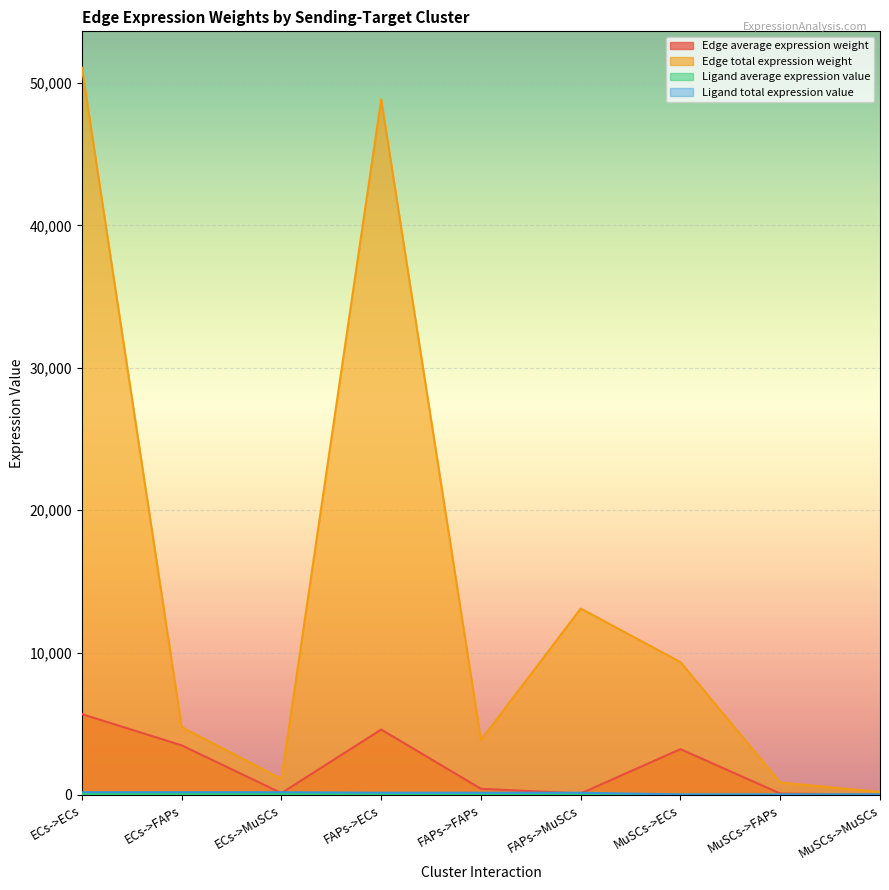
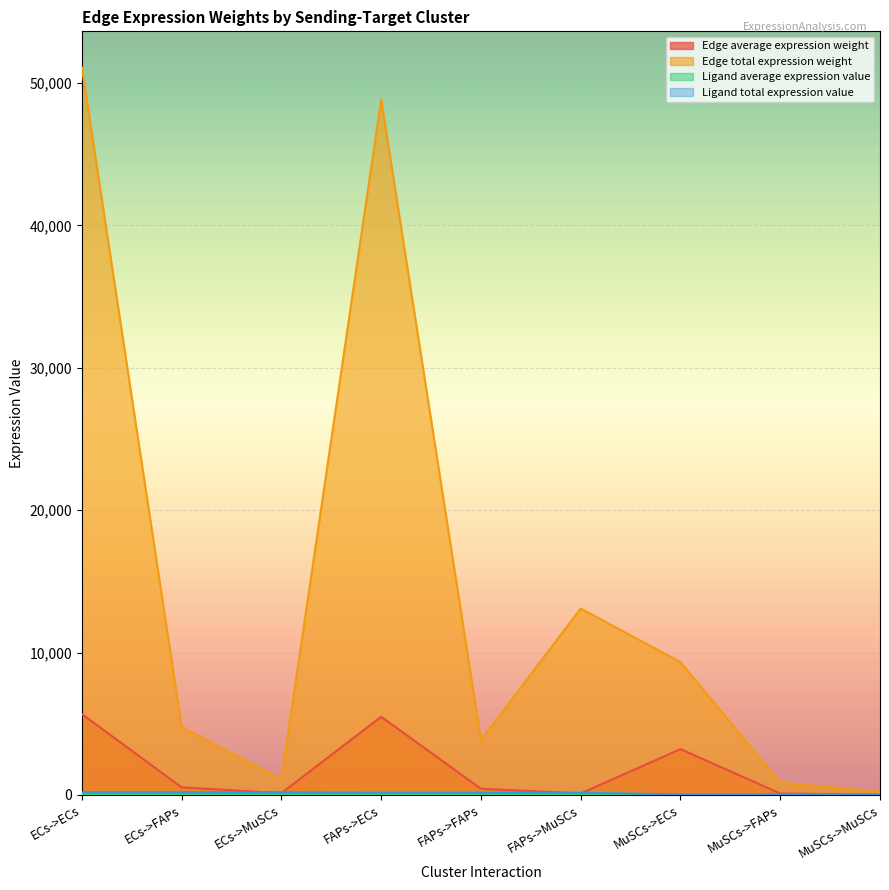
Edge average expression weight, ECs->FAPs: 3,500 -> 500
Edge average expression weight, FAPs->ECs: 4,600 -> 5,500
